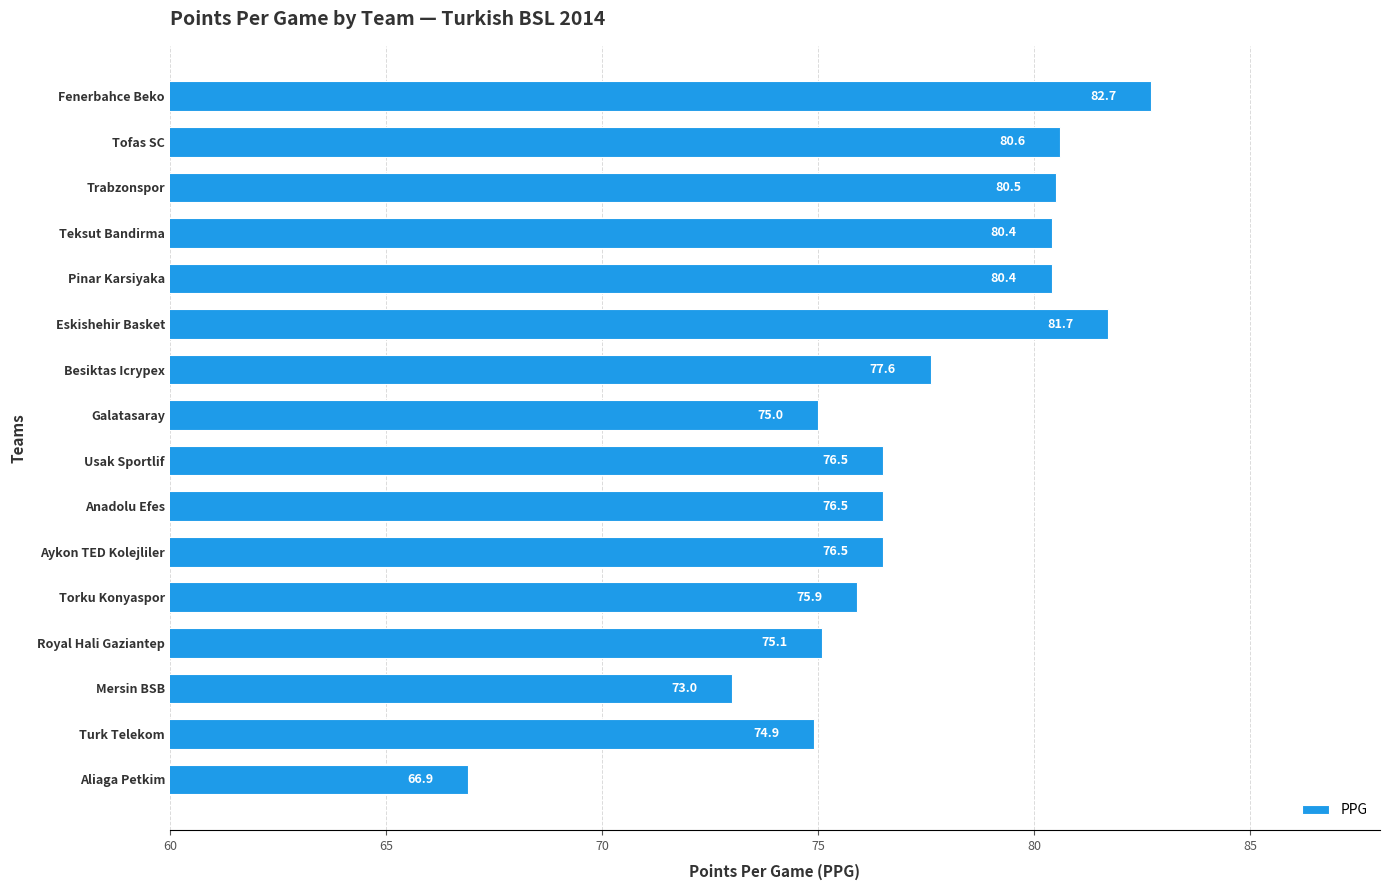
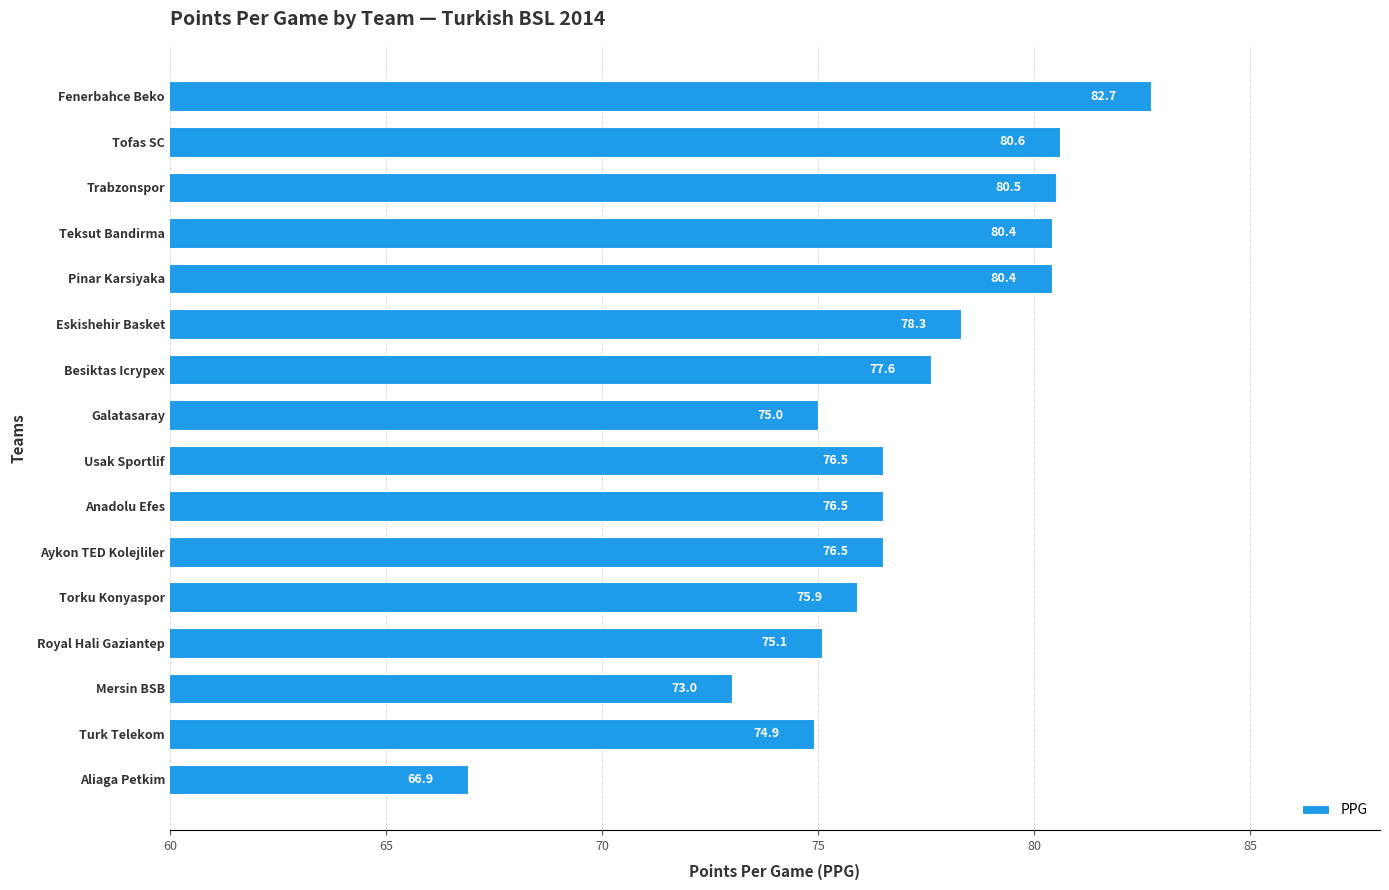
Eskishehir Basket: 81.7 -> 78.3
